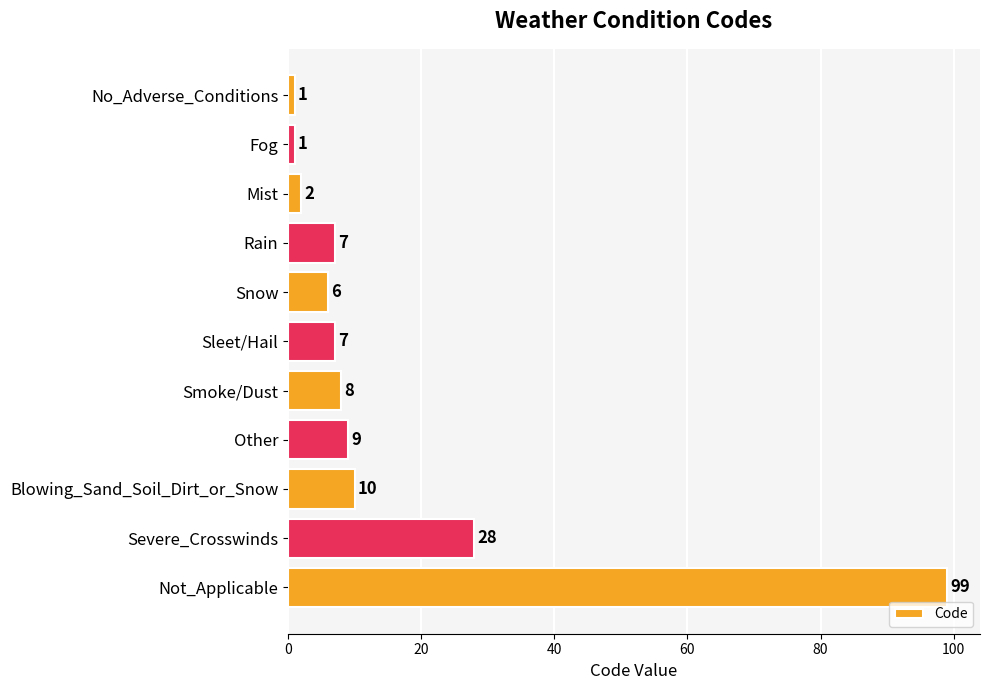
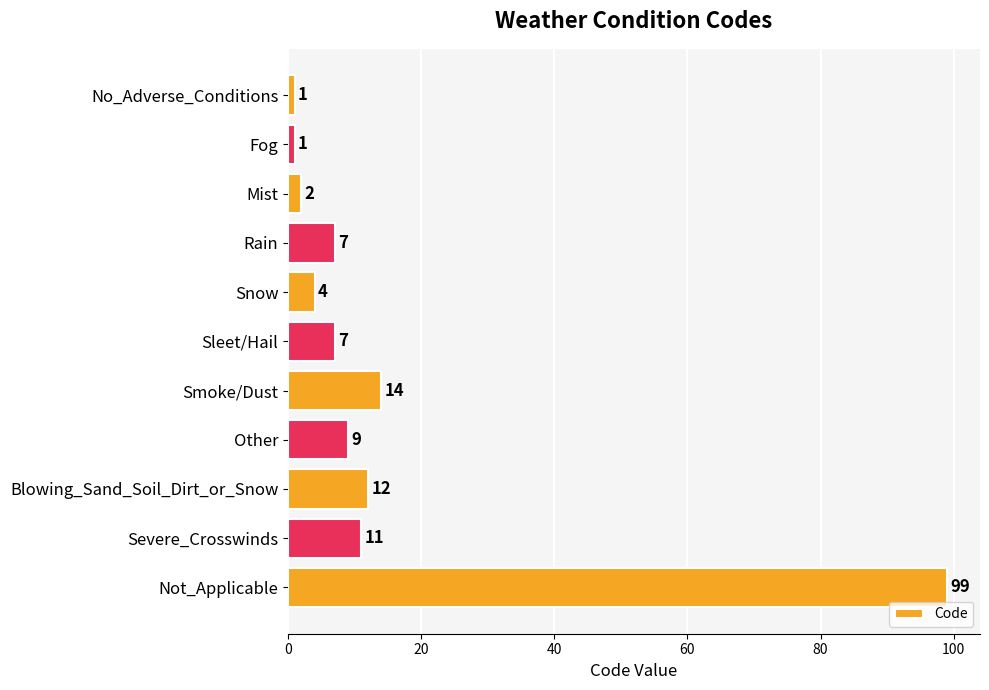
Snow: 6 -> 4
Smoke/Dust: 8 -> 14
Blowing_Sand_Soil_Dirt_or_Snow: 10 -> 12
Severe_Crosswinds: 28 -> 11
